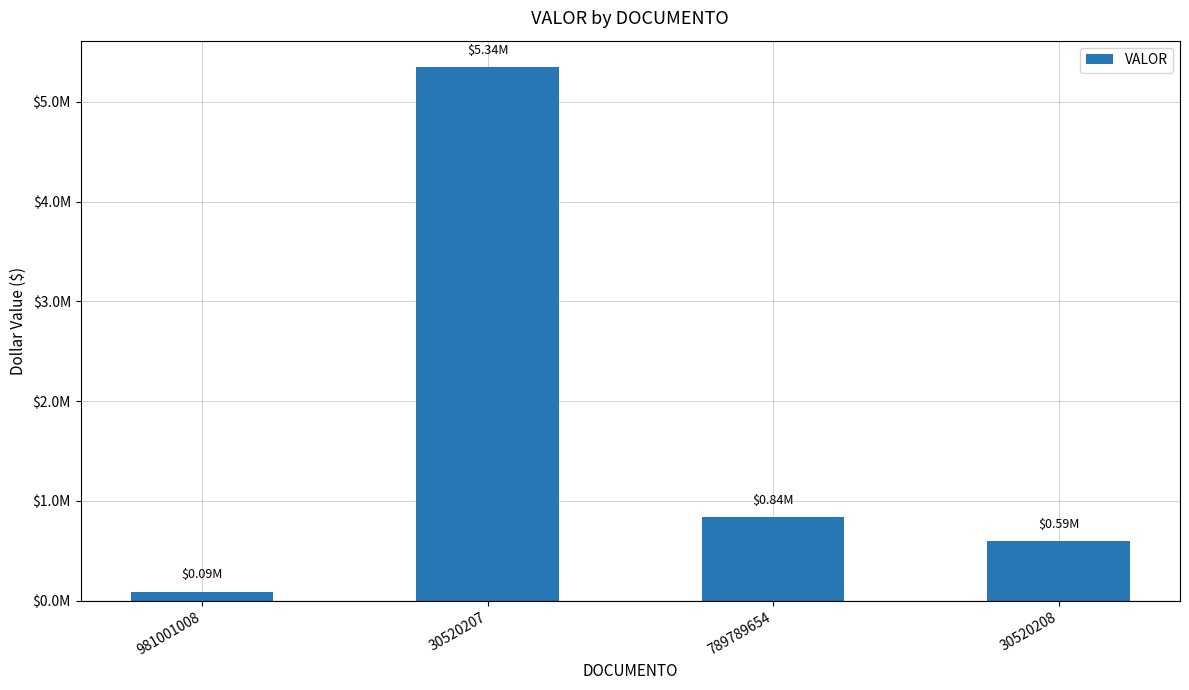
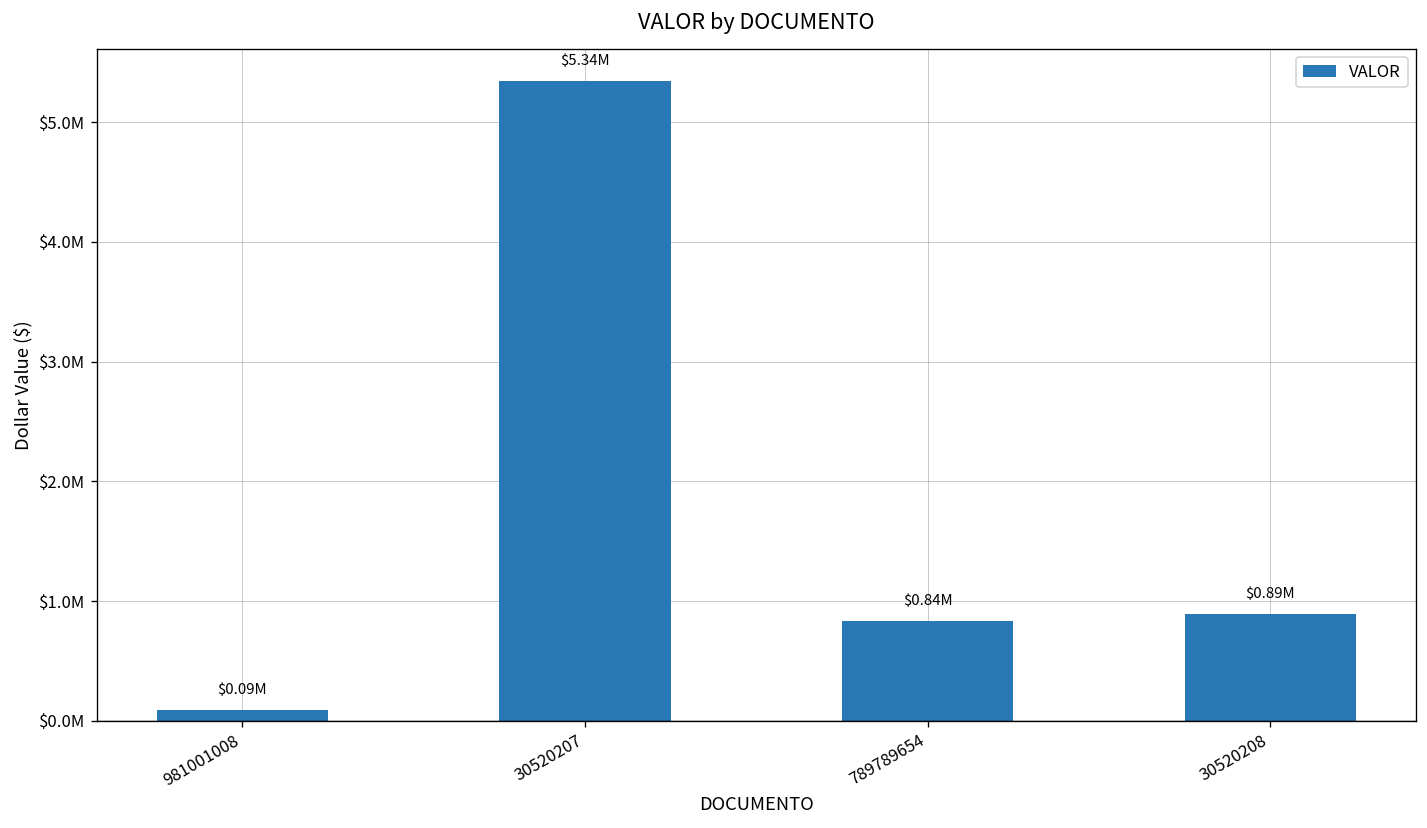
30520208: $0.59M -> $0.89M
